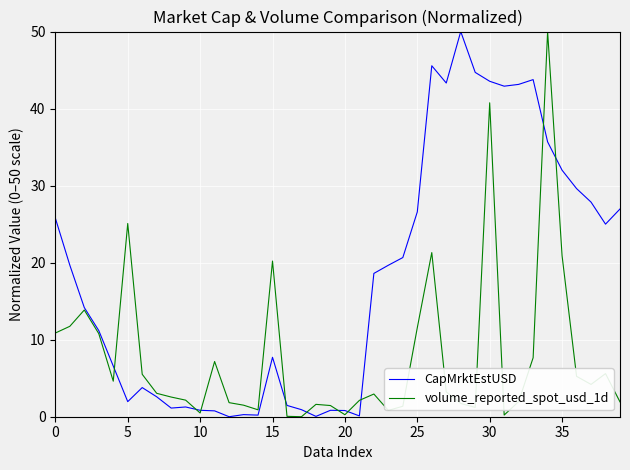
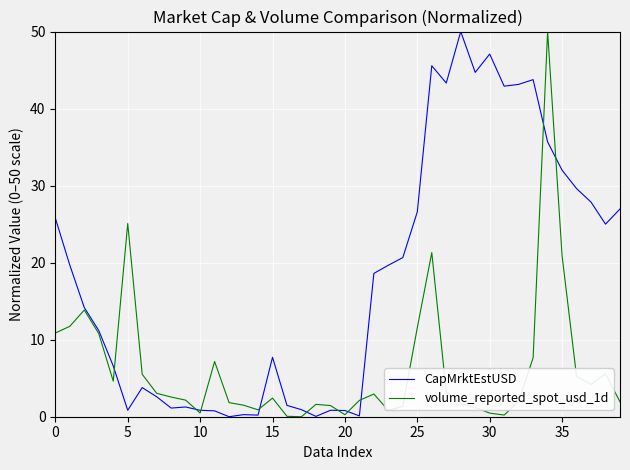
CapMrktEstUSD, 5: 2 -> 1
volume_reported_spot_usd_1d, 15: 20 -> 2
CapMrktEstUSD, 30: 44 -> 47
volume_reported_spot_usd_1d, 30: 41 -> 0
